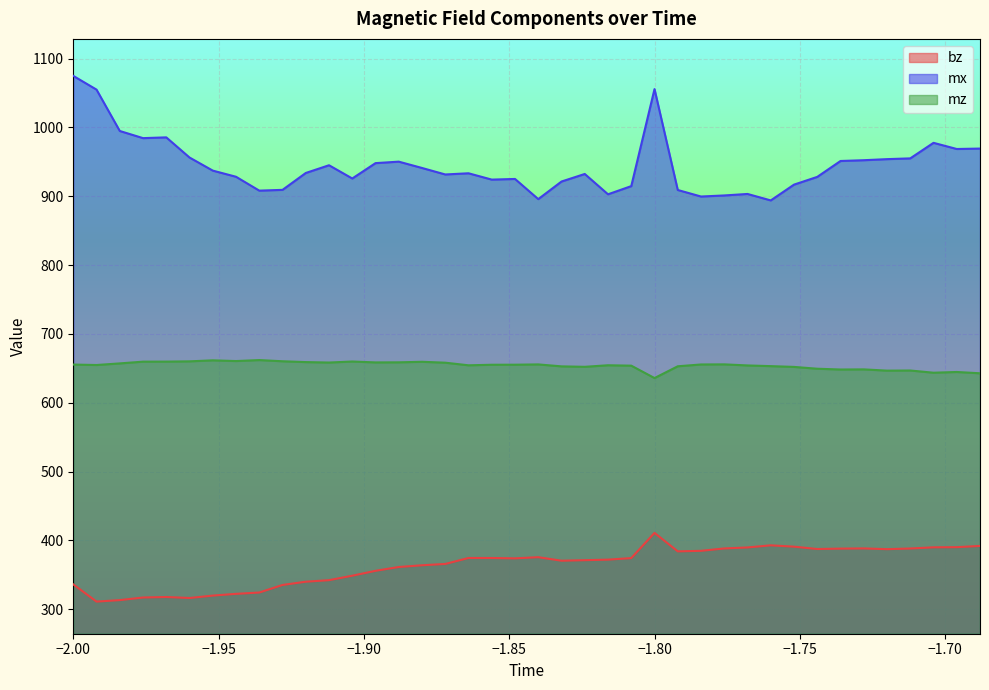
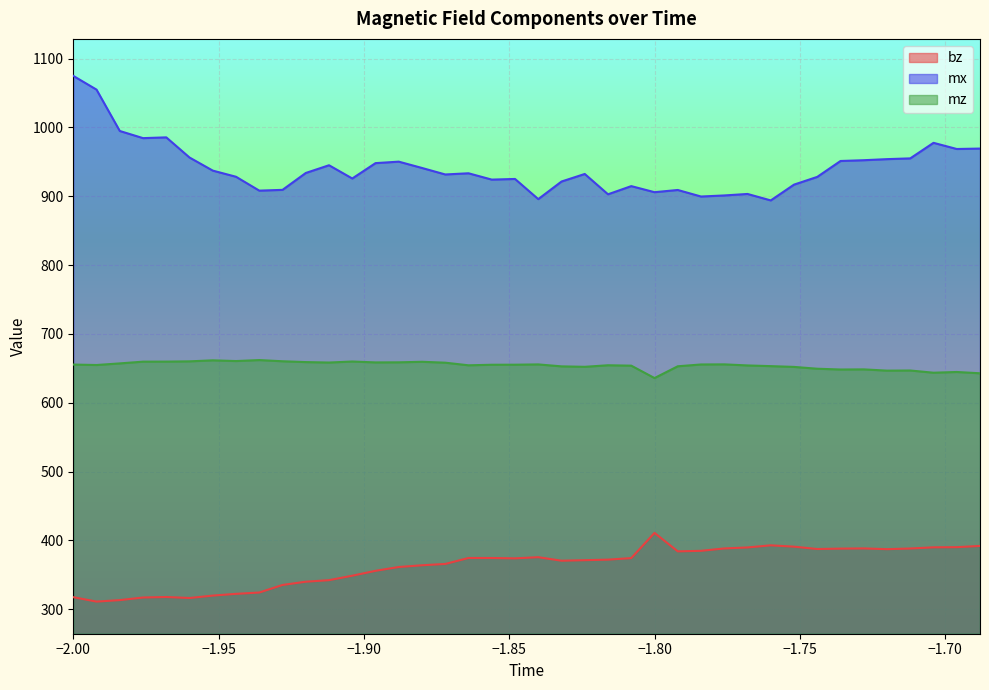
bz, −2.00: 340 -> 320
mx, −1.80: 1060 -> 910
